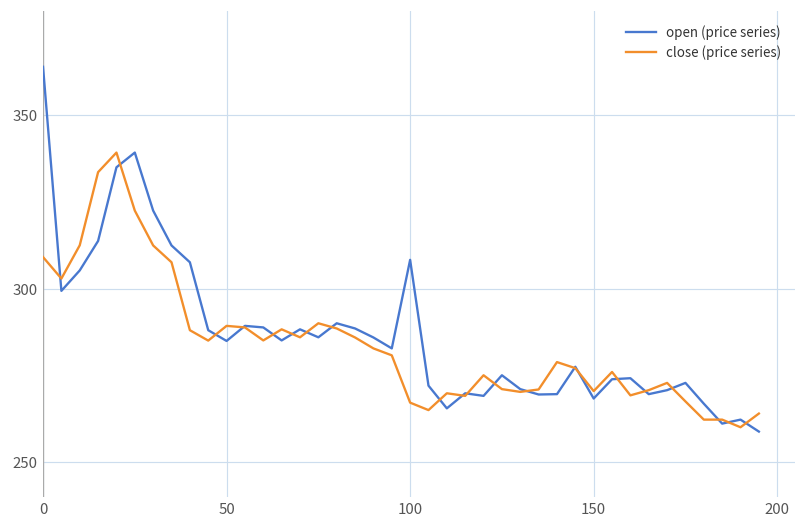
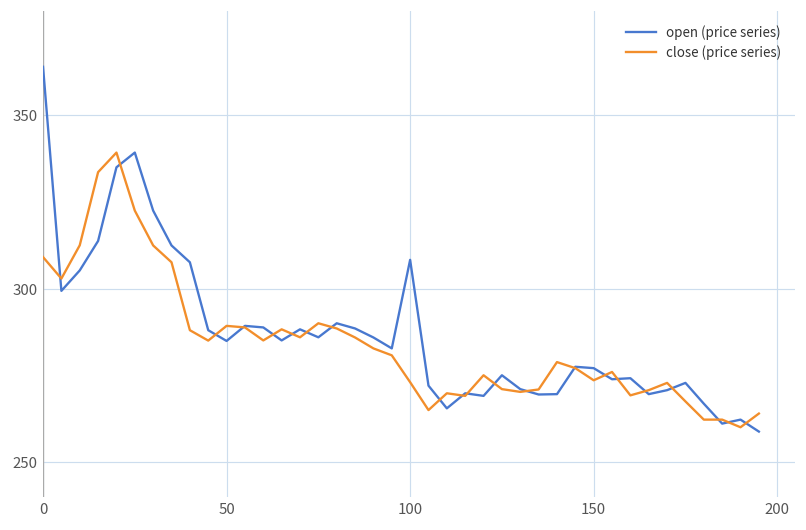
close (price series), 100: 267 -> 273
open (price series), 150: 268 -> 277
close (price series), 150: 270 -> 274
